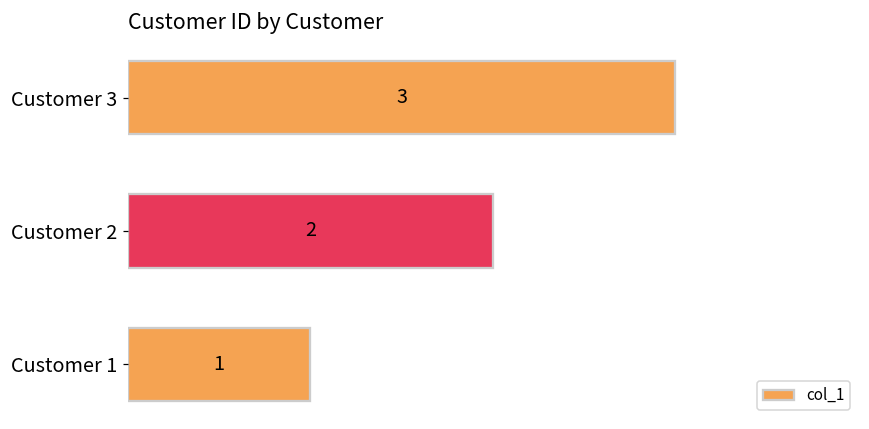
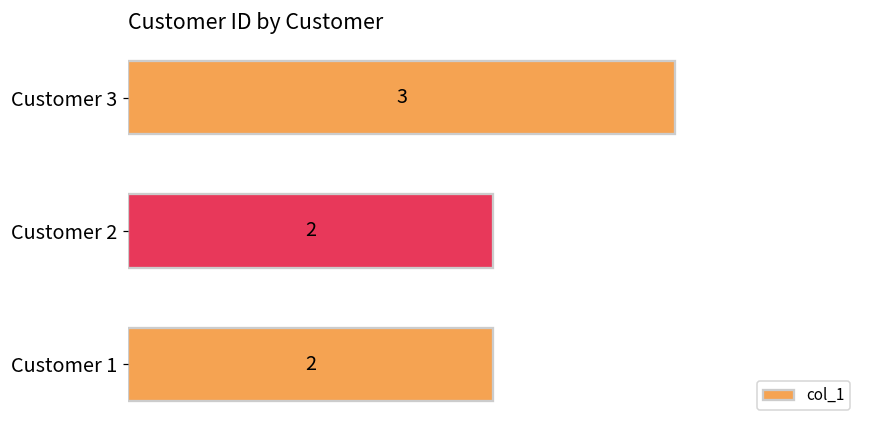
Customer 1: 1 -> 2
